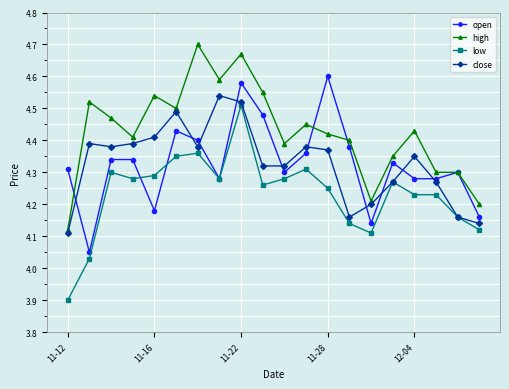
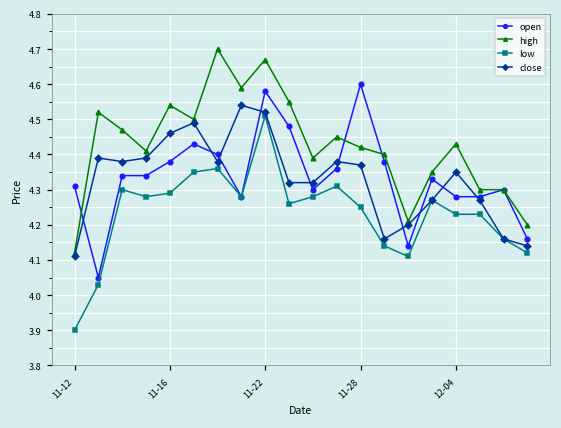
open, 11-16: 4.18 -> 4.38
close, 11-16: 4.41 -> 4.46
